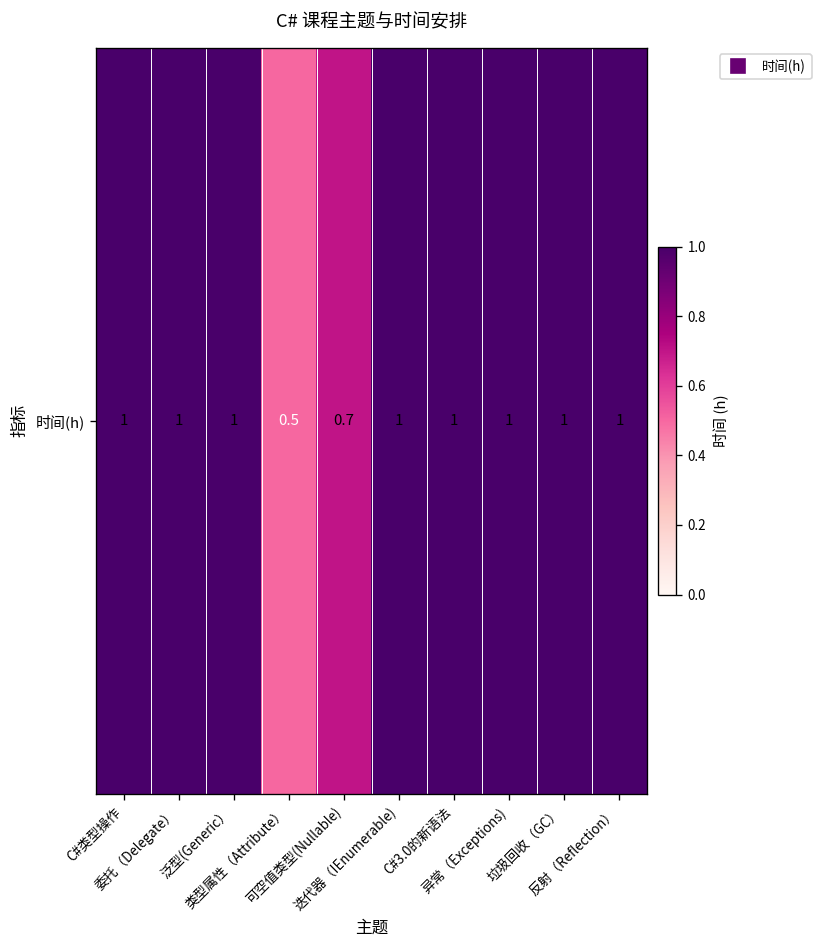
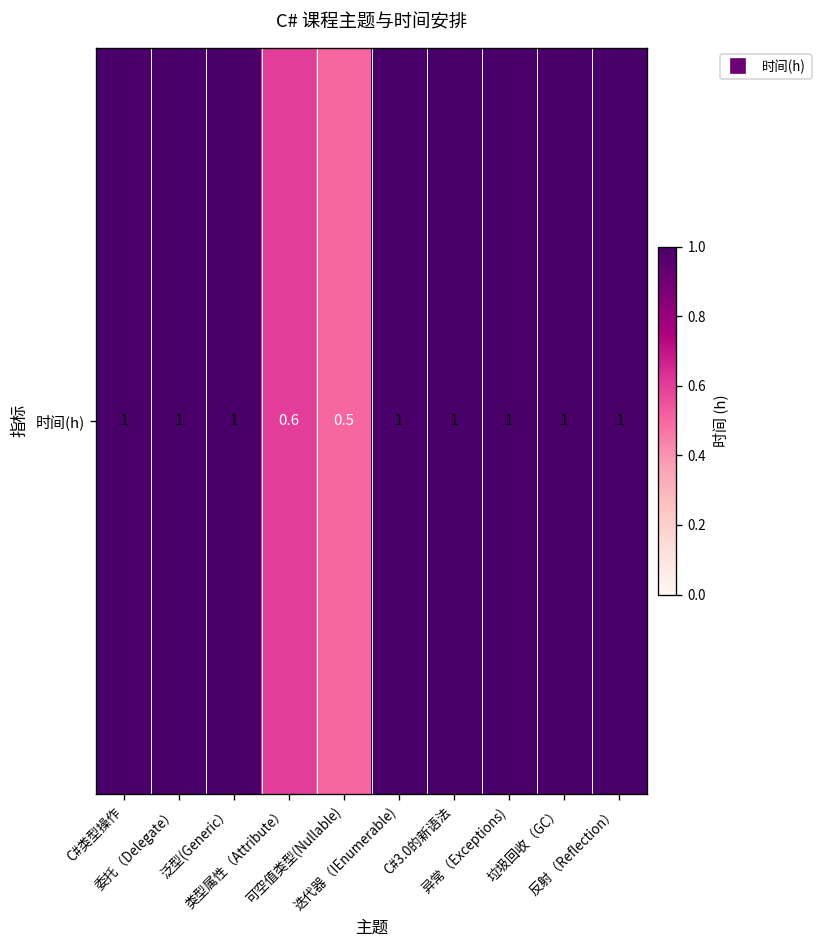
时间(h), 类型属性（Attribute）: 0.5 -> 0.6
时间(h), 可空值类型(Nullable): 0.7 -> 0.5
